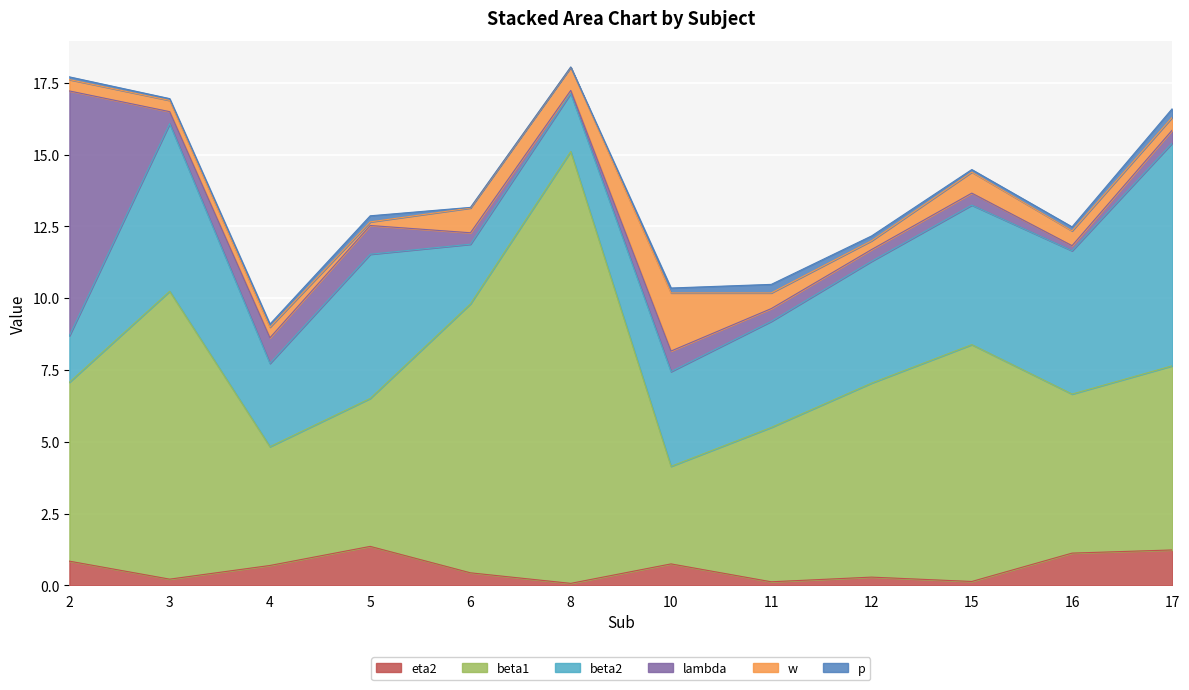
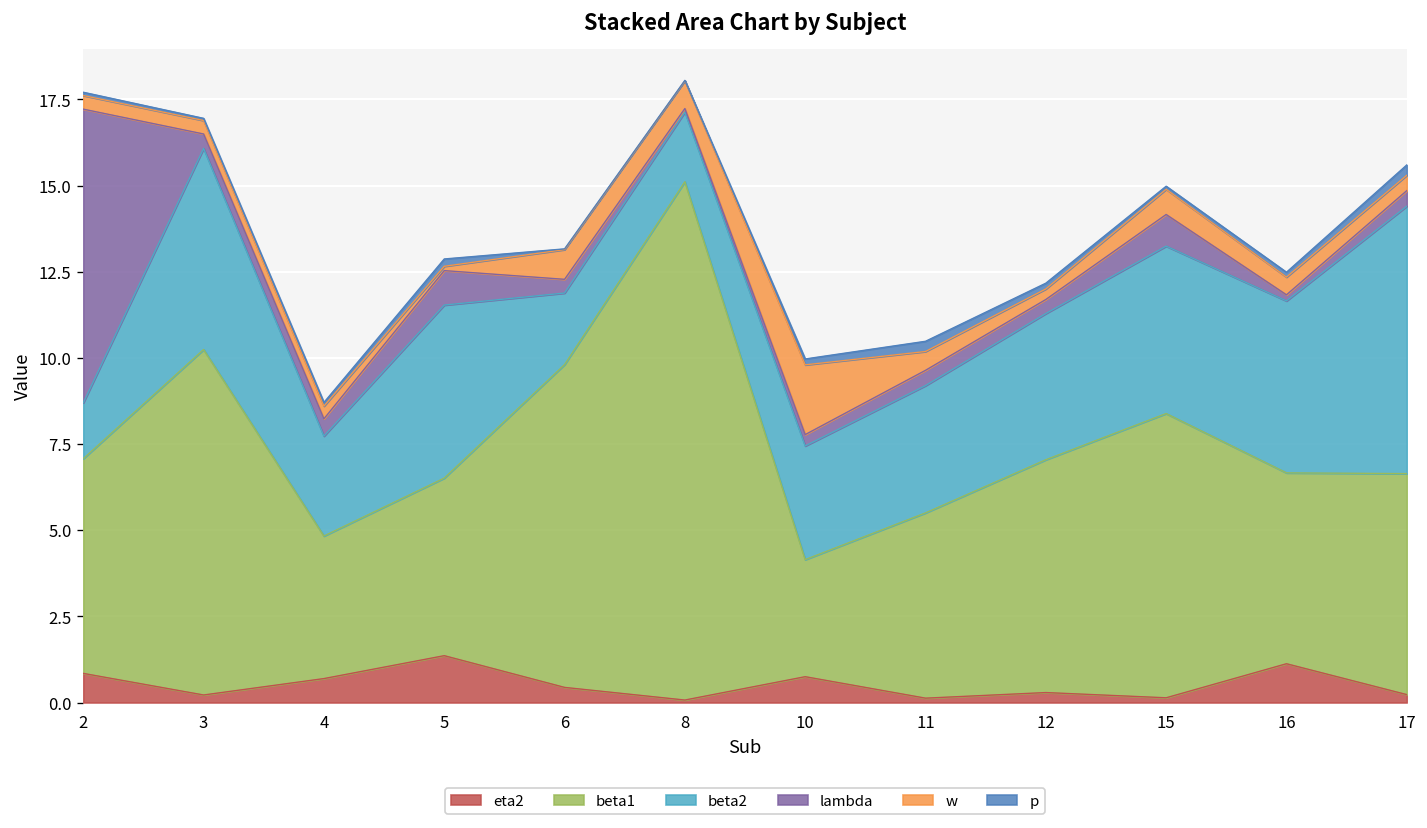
lambda, 4: 0.9 -> 0.5
lambda, 10: 0.7 -> 0.3
lambda, 15: 0.4 -> 0.9
eta2, 17: 1.2 -> 0.2
